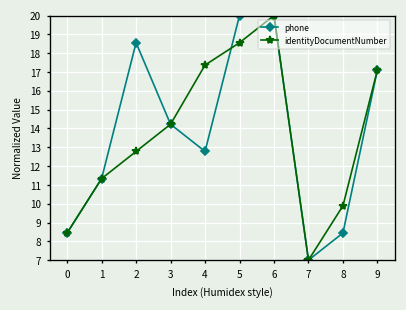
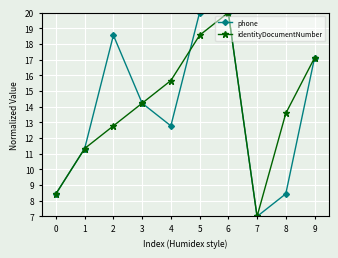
identityDocumentNumber, 4: 17.4 -> 15.7
identityDocumentNumber, 8: 9.9 -> 13.6
